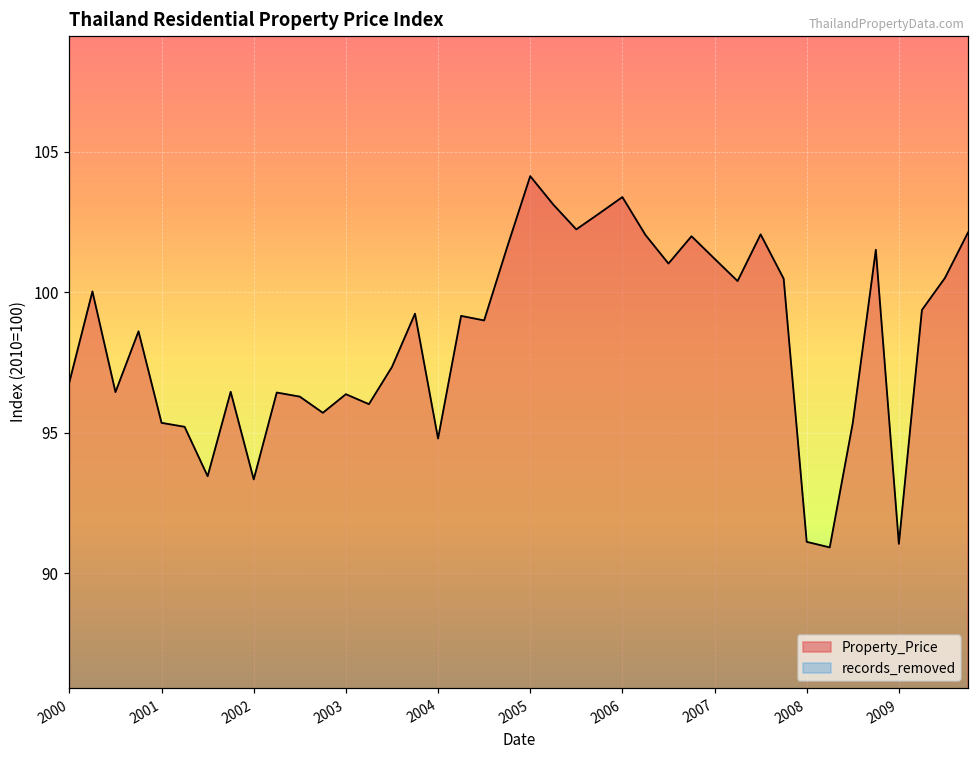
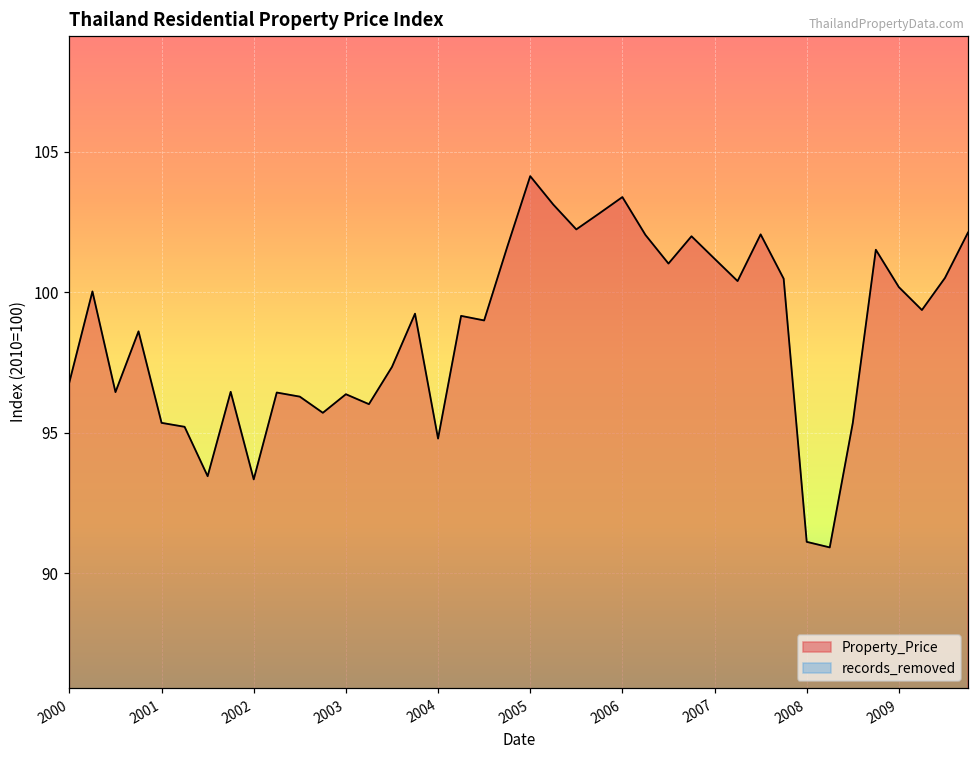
Property_Price, 2009: 91.0 -> 100.2
